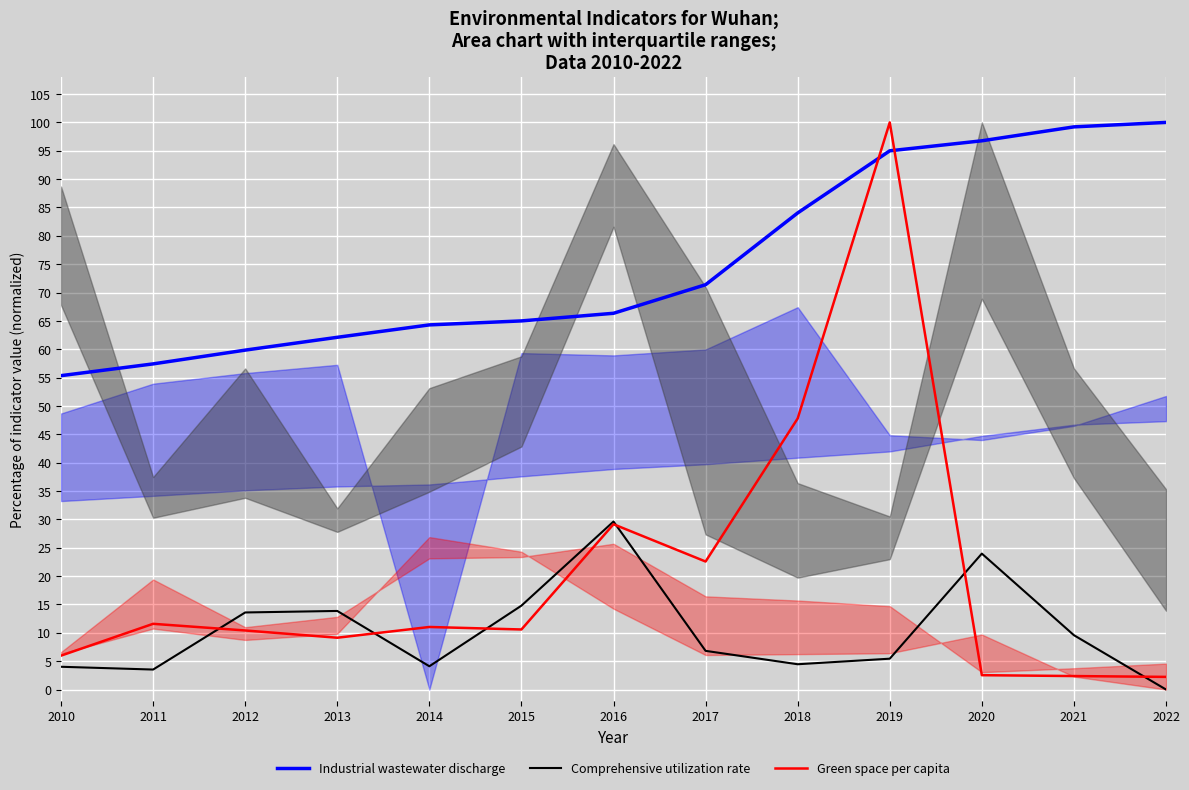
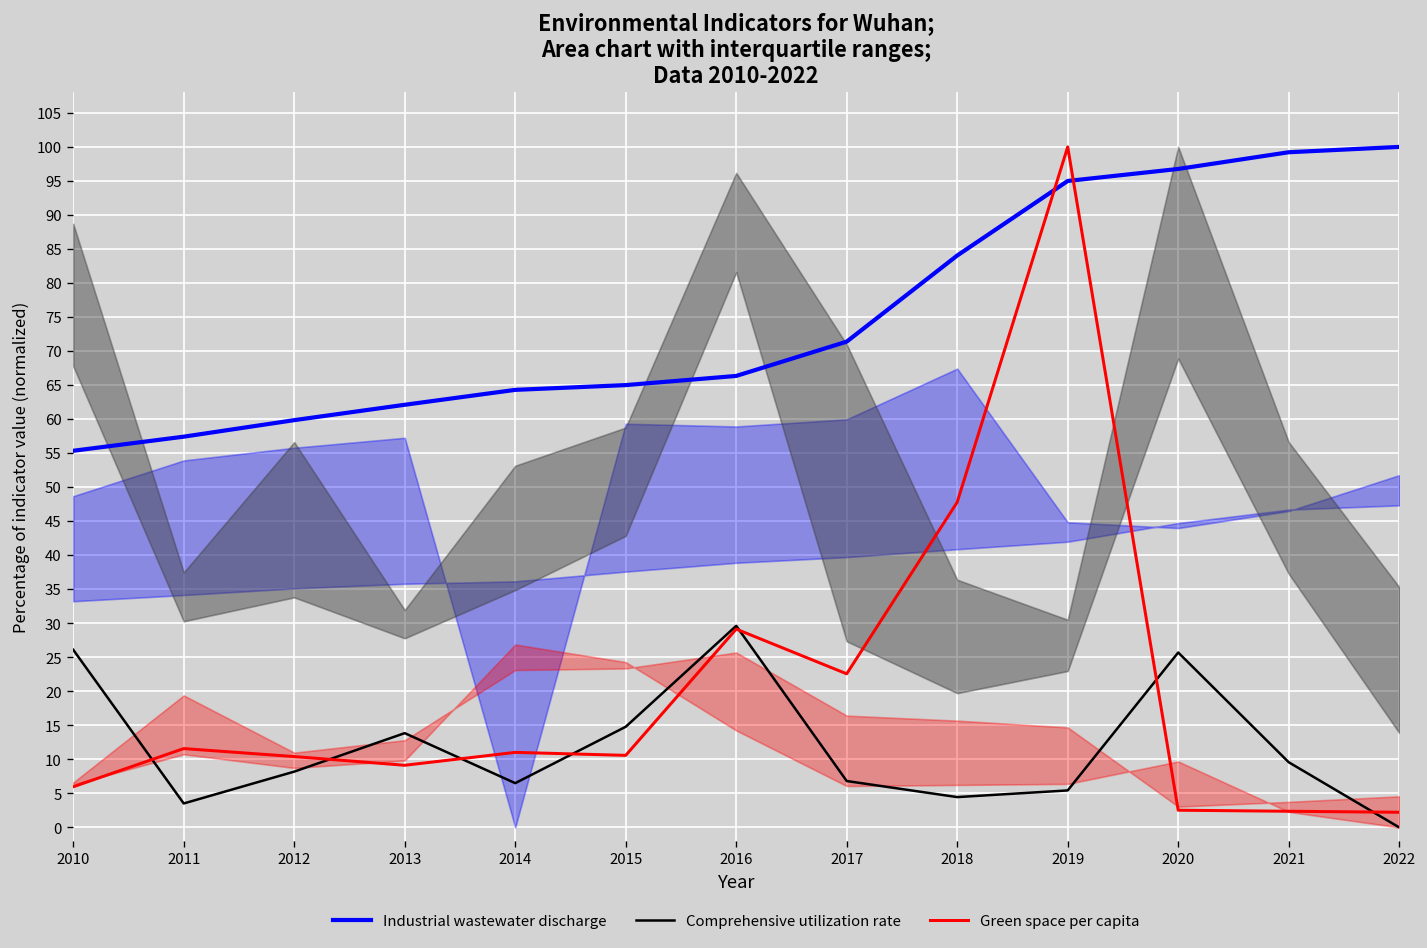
Comprehensive utilization rate, 2010: 4 -> 26
Comprehensive utilization rate, 2012: 14 -> 8
Comprehensive utilization rate, 2014: 4 -> 7
Comprehensive utilization rate, 2020: 24 -> 26
